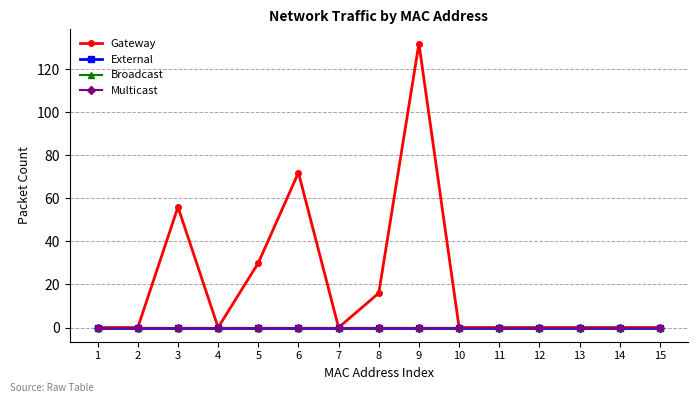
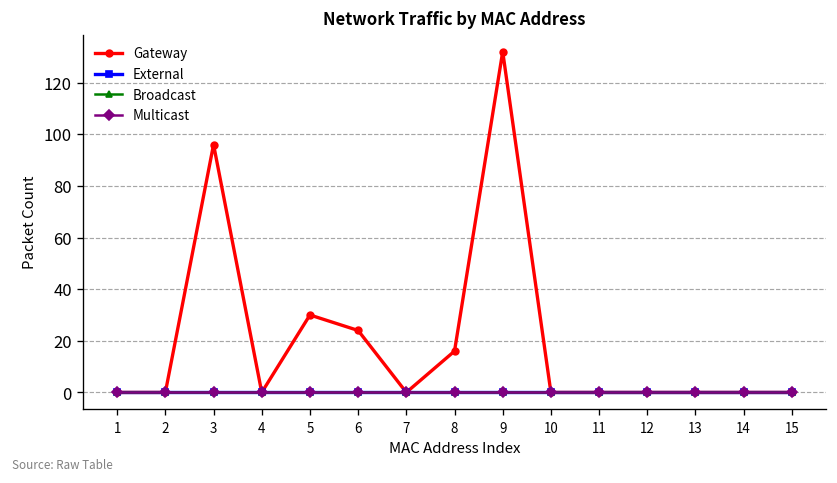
Gateway, 3: 56 -> 96
Gateway, 6: 72 -> 24
